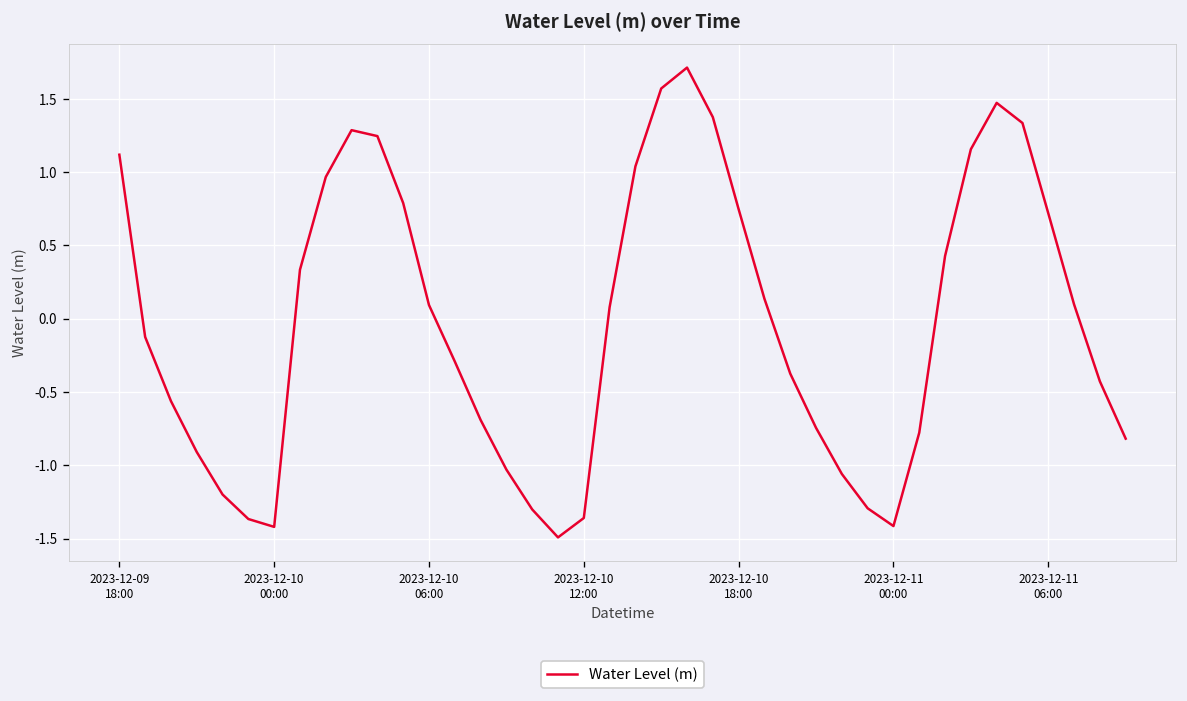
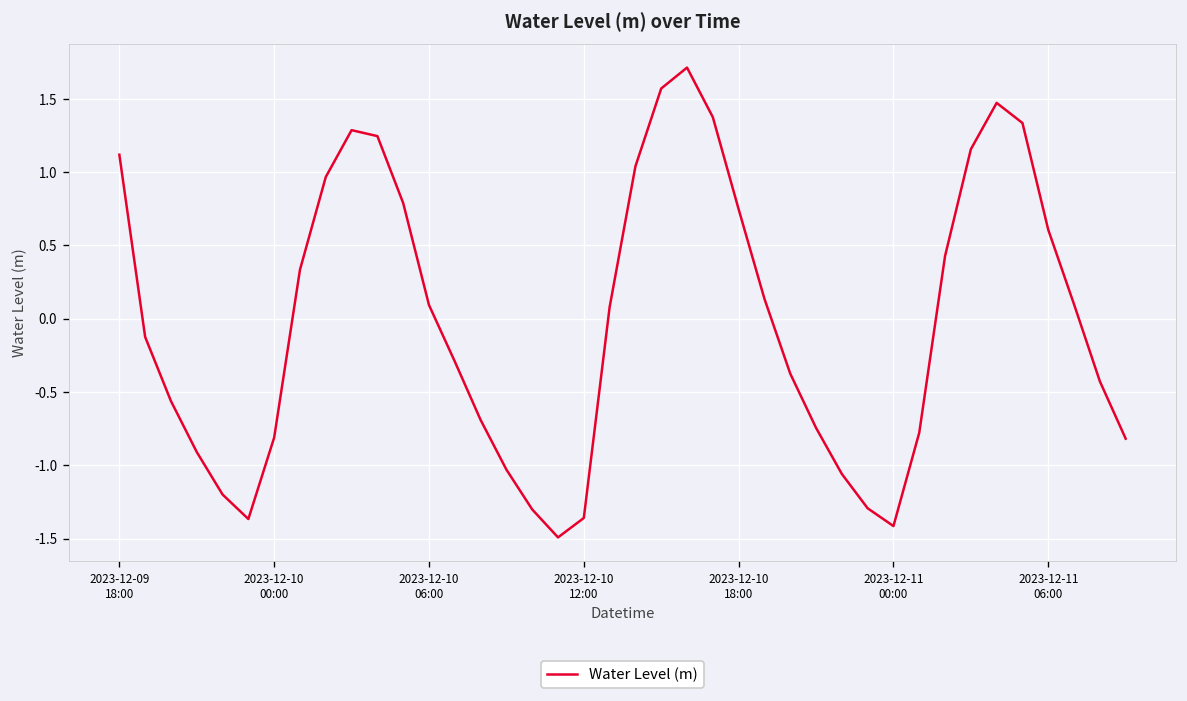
2023-12-10 00:00: -1.42 -> -0.81
2023-12-11 06:00: 0.72 -> 0.61
